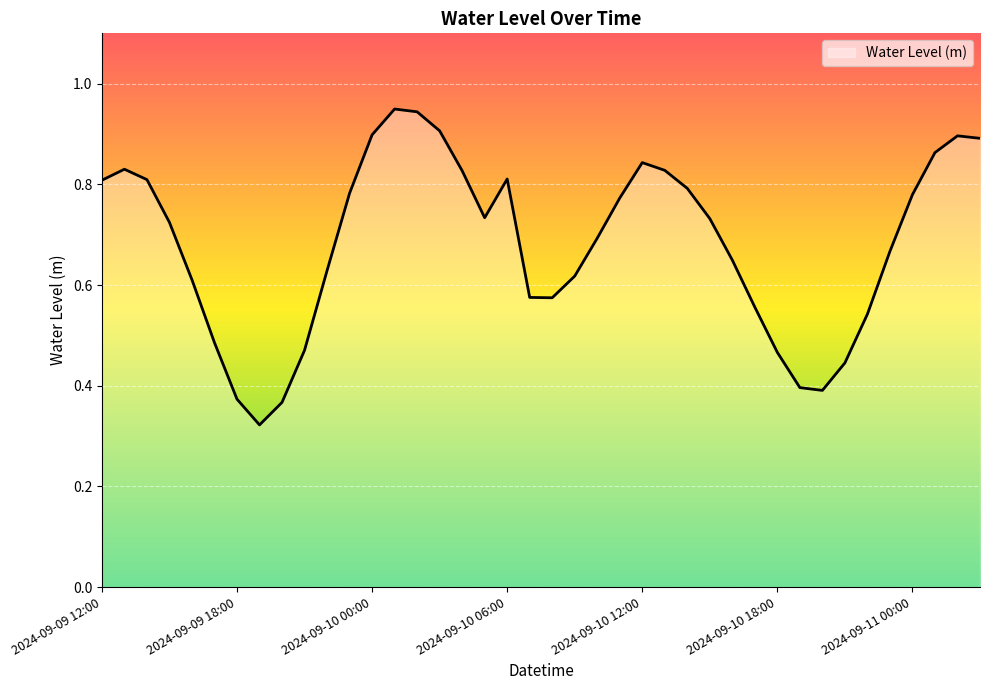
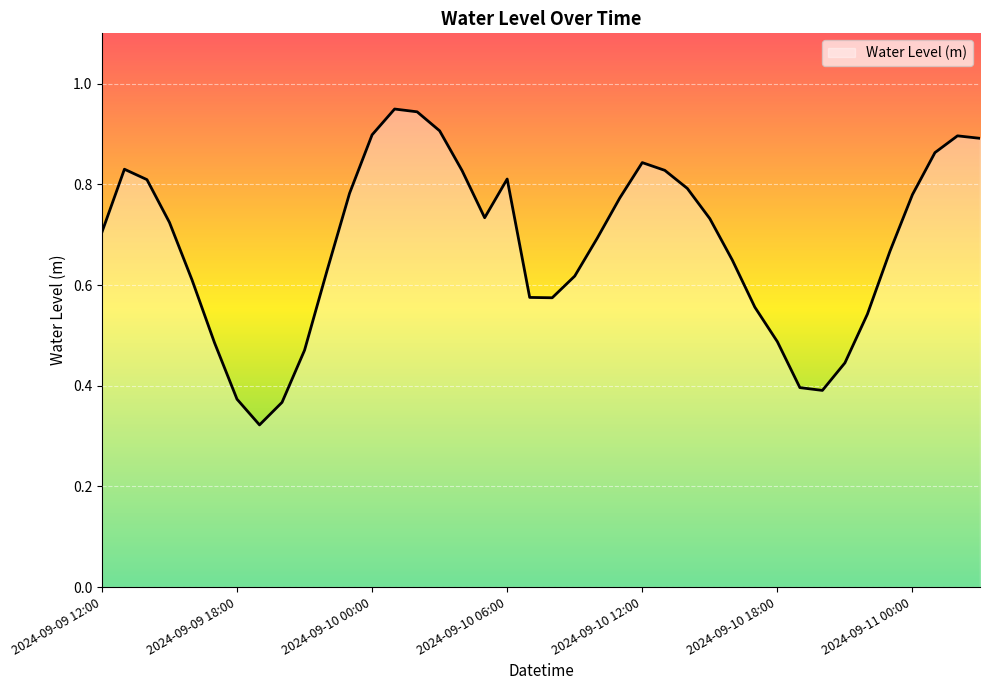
2024-09-09 12:00: 0.81 -> 0.70
2024-09-10 18:00: 0.47 -> 0.49
